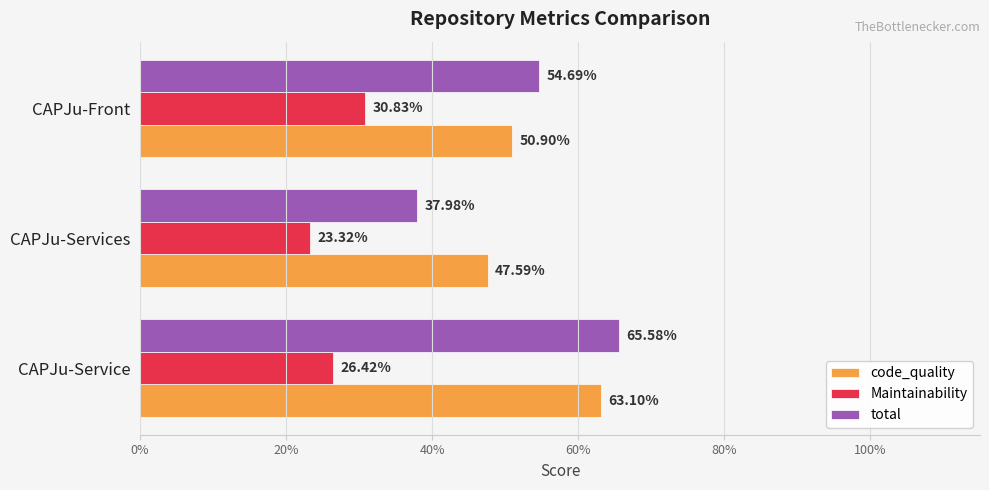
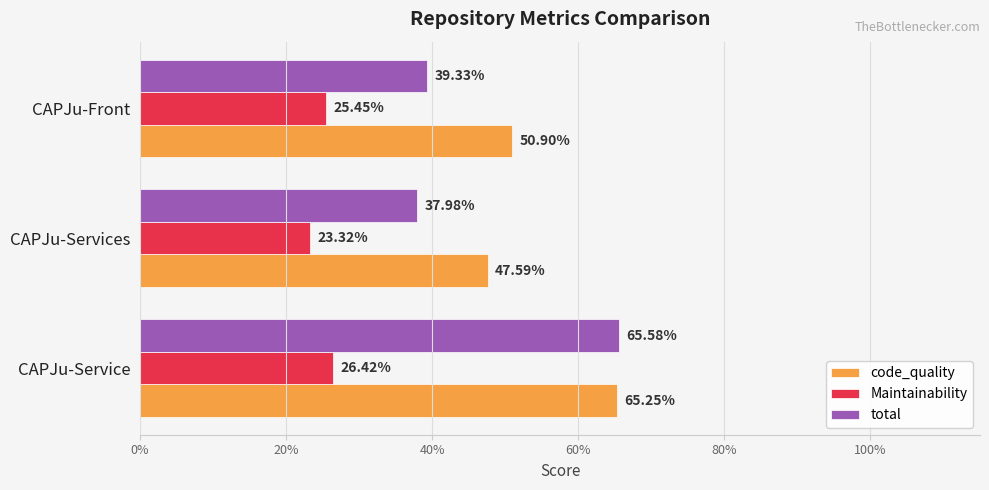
total, CAPJu-Front: 54.69% -> 39.33%
Maintainability, CAPJu-Front: 30.83% -> 25.45%
code_quality, CAPJu-Service: 63.10% -> 65.25%
